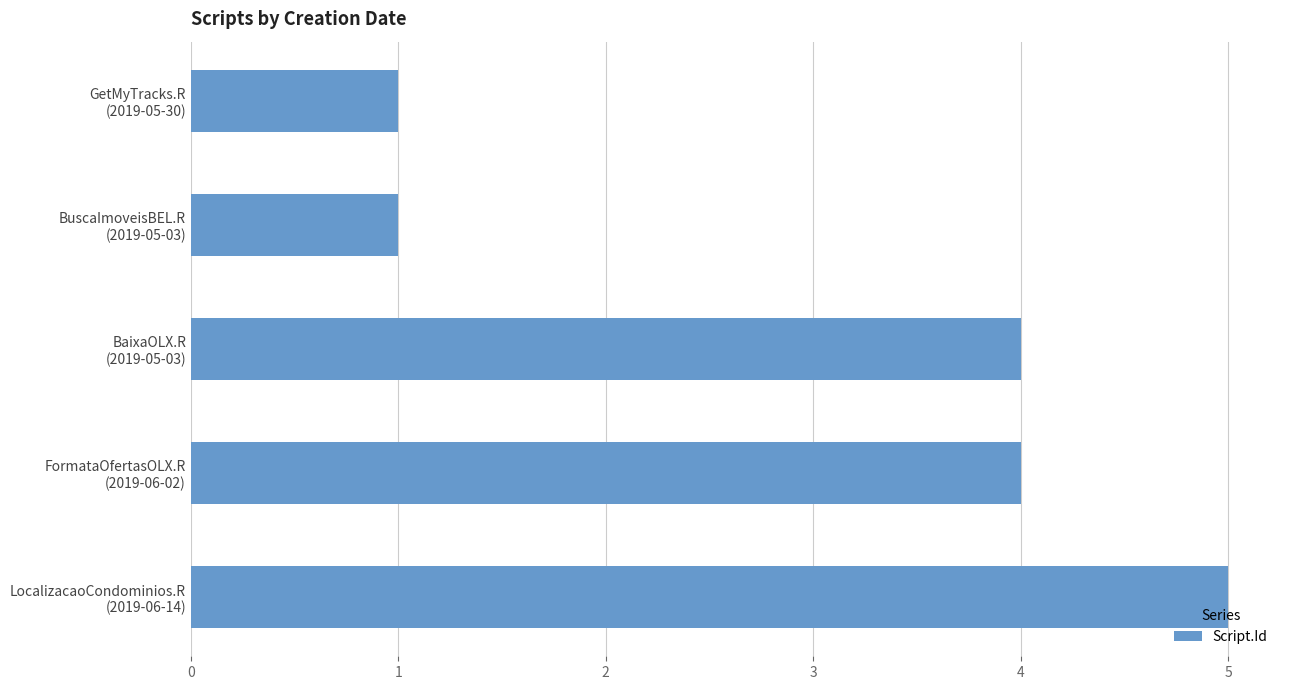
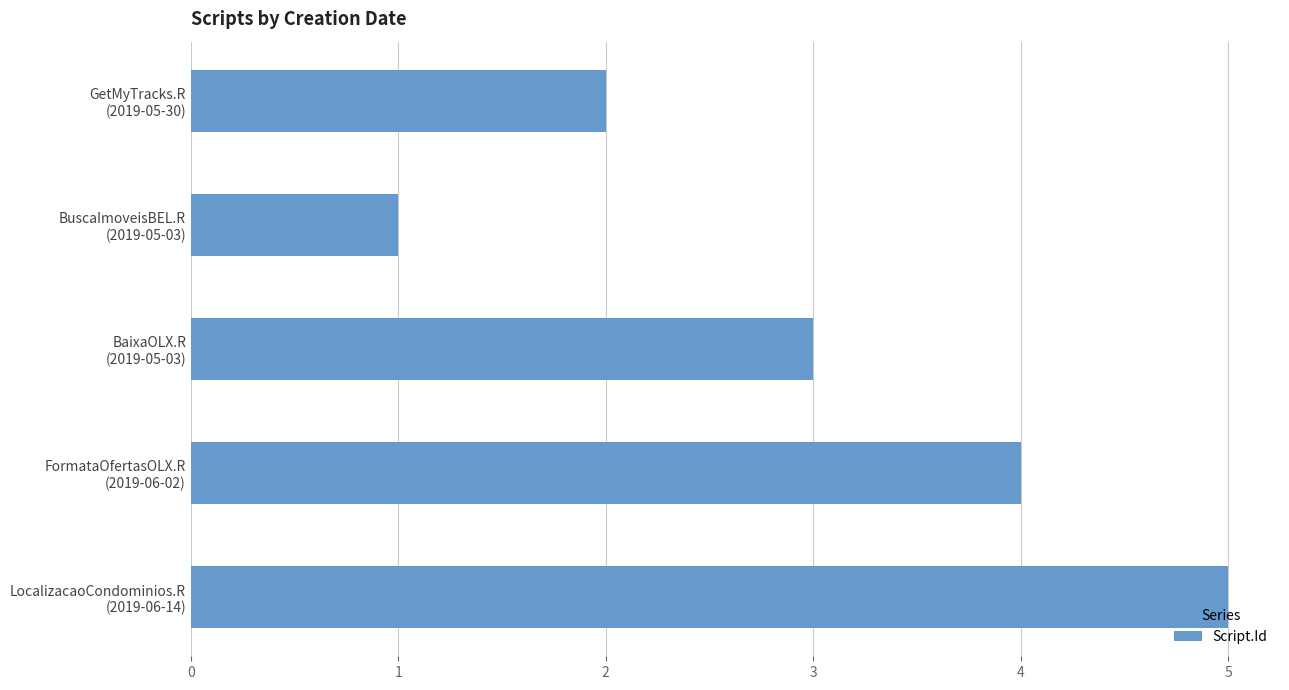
GetMyTracks.R (2019-05-30): 1 -> 2
BaixaOLX.R (2019-05-03): 4 -> 3
